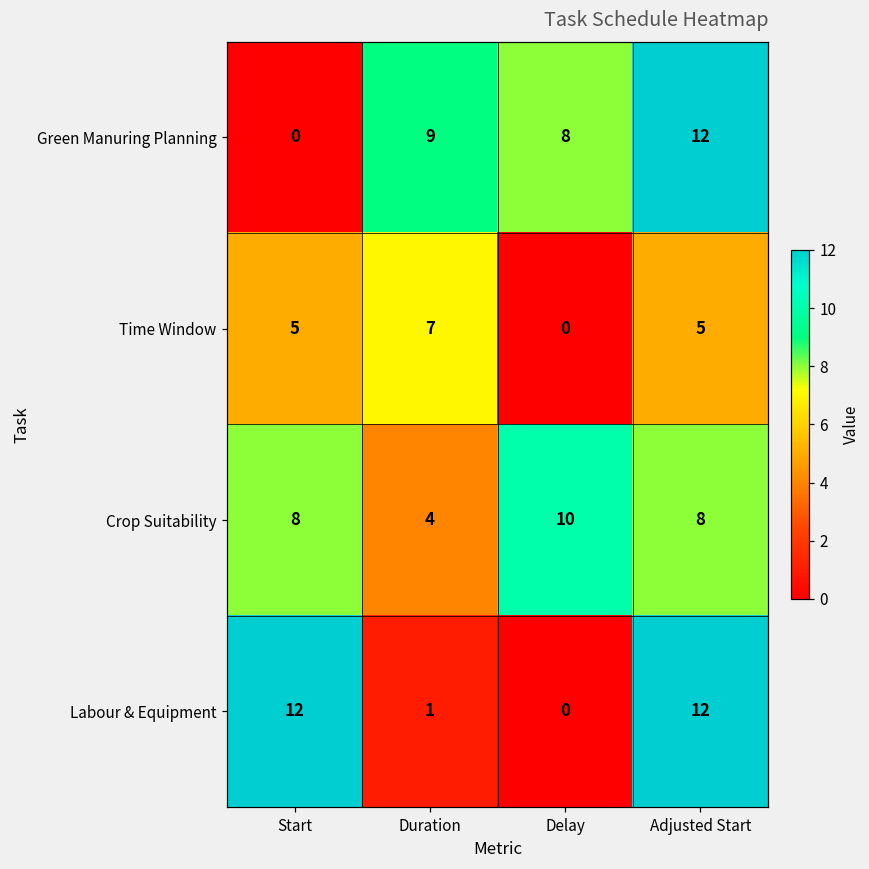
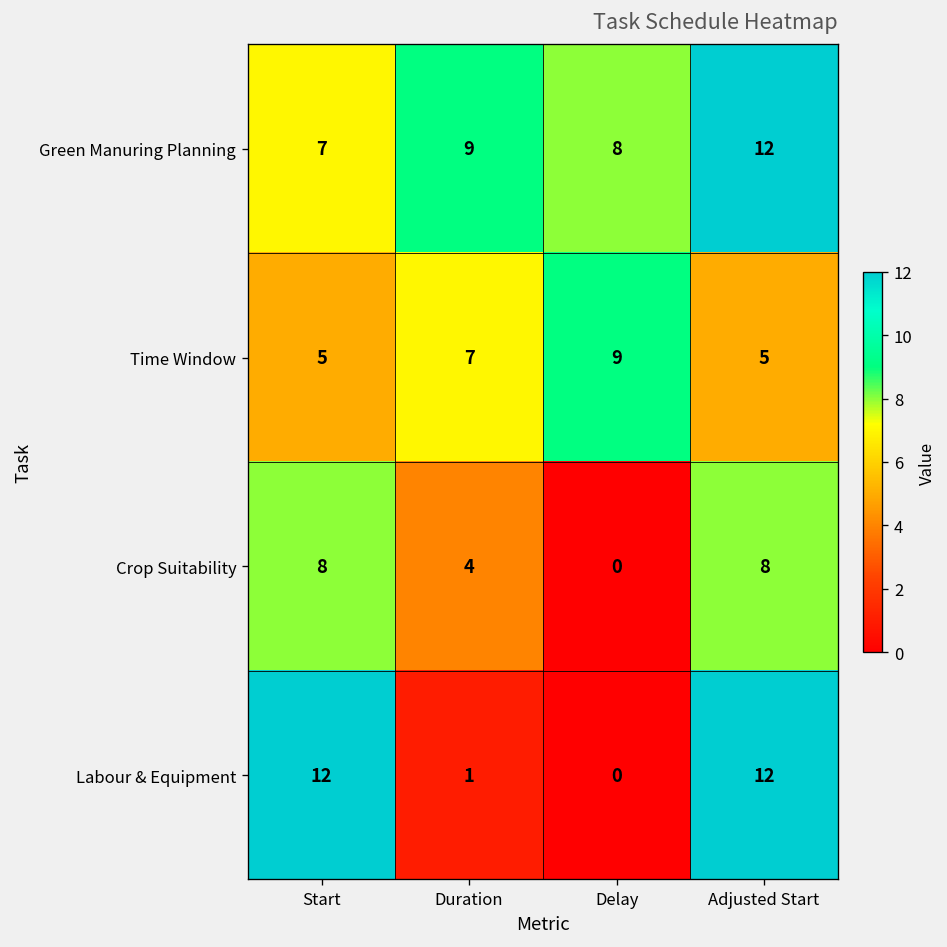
Green Manuring Planning, Start: 0 -> 7
Time Window, Delay: 0 -> 9
Crop Suitability, Delay: 10 -> 0
